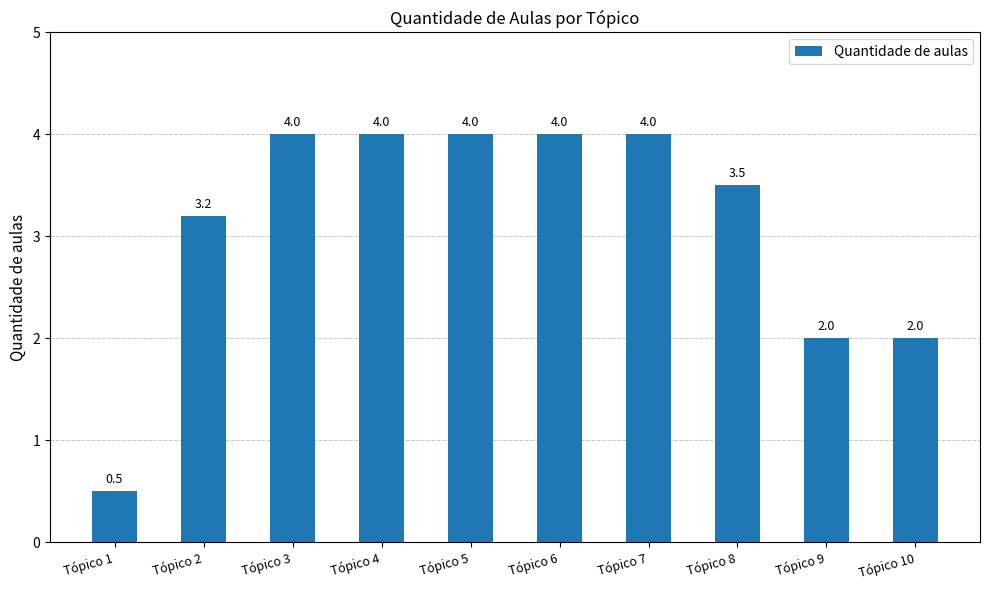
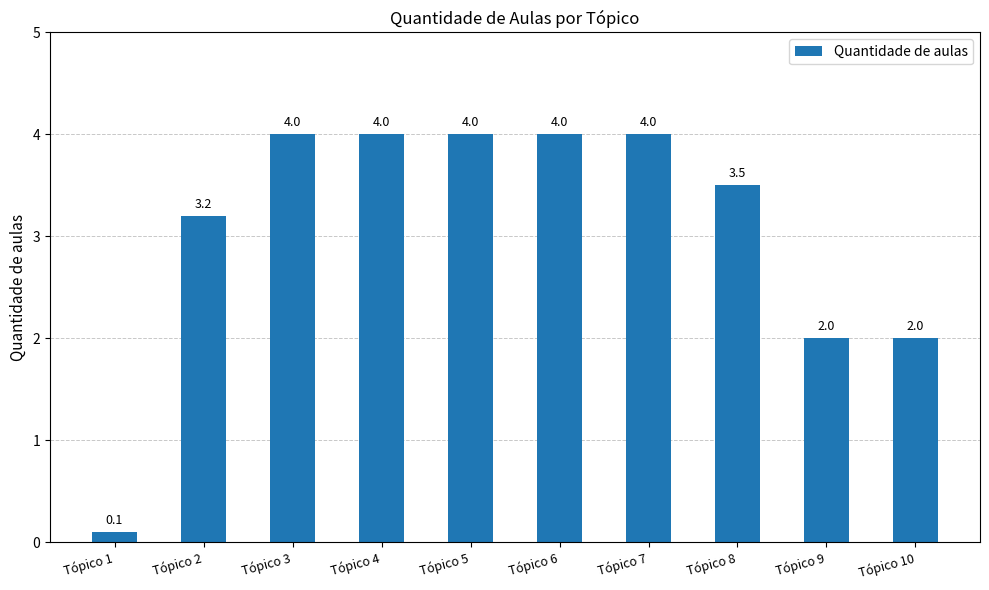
Tópico 1: 0.5 -> 0.1
